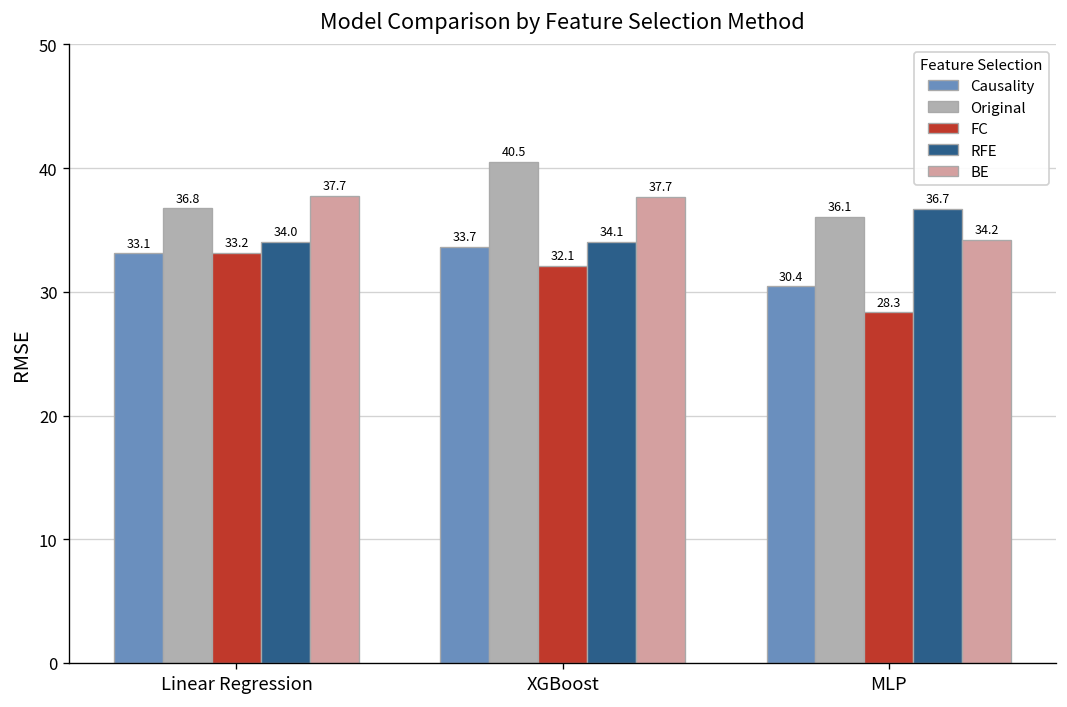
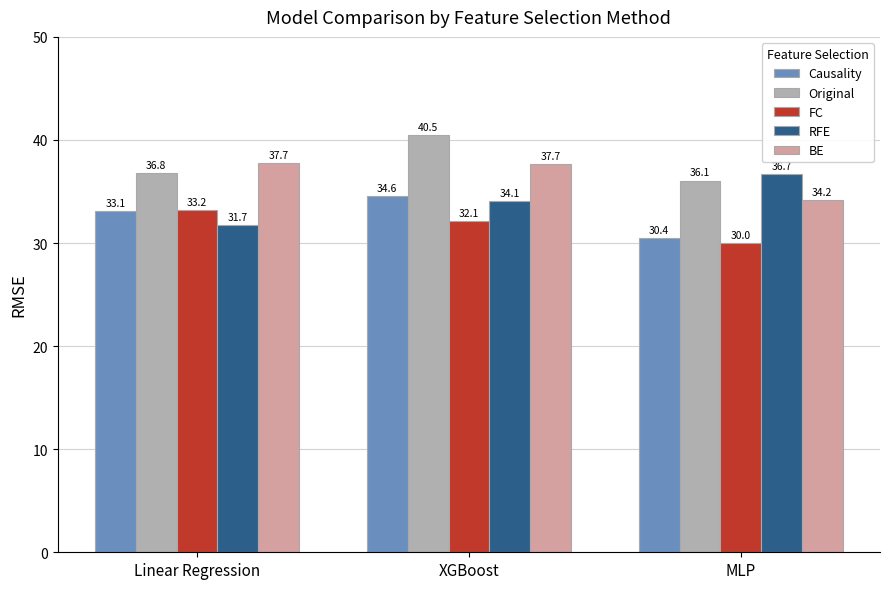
RFE, Linear Regression: 34.0 -> 31.7
Causality, XGBoost: 33.7 -> 34.6
FC, MLP: 28.3 -> 30.0
